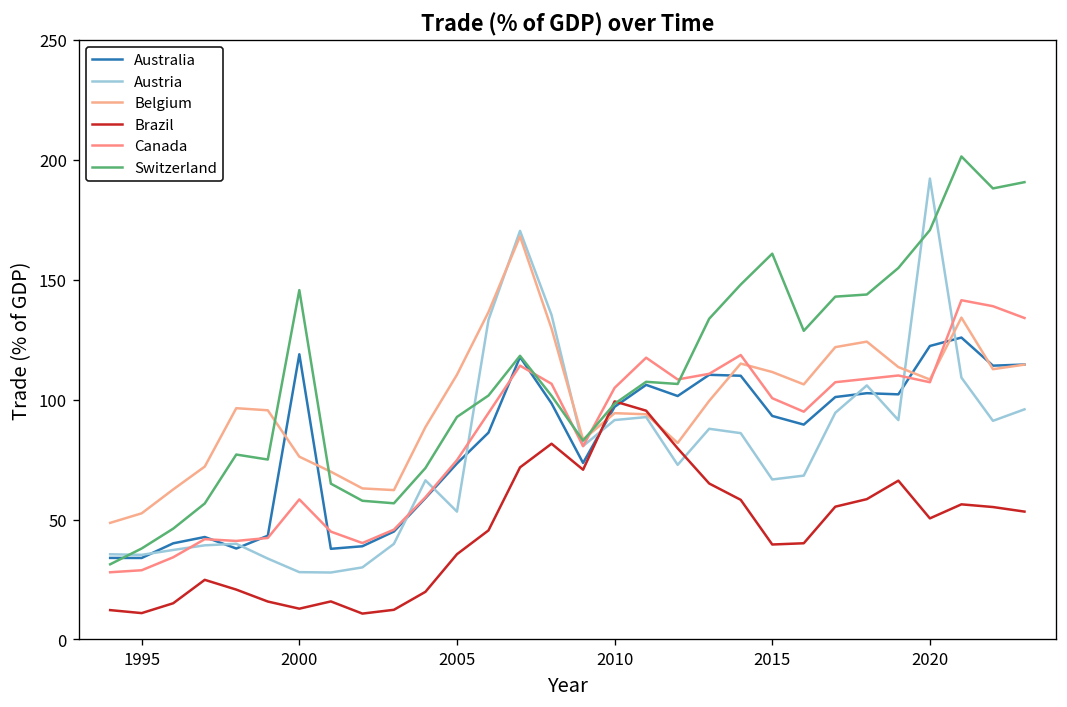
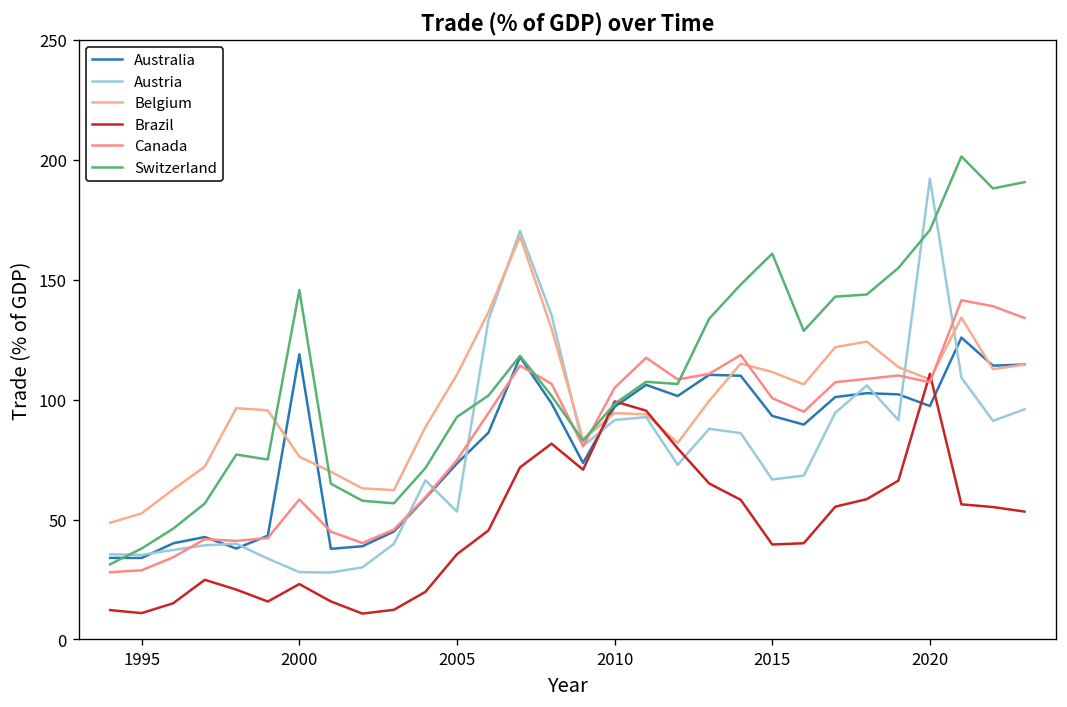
Brazil, 2000: 13 -> 23
Australia, 2020: 122 -> 97
Brazil, 2020: 50 -> 111
